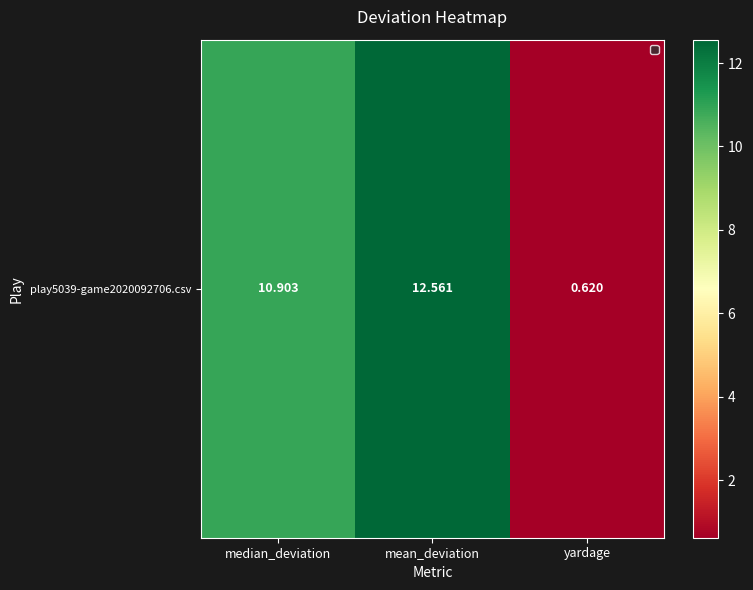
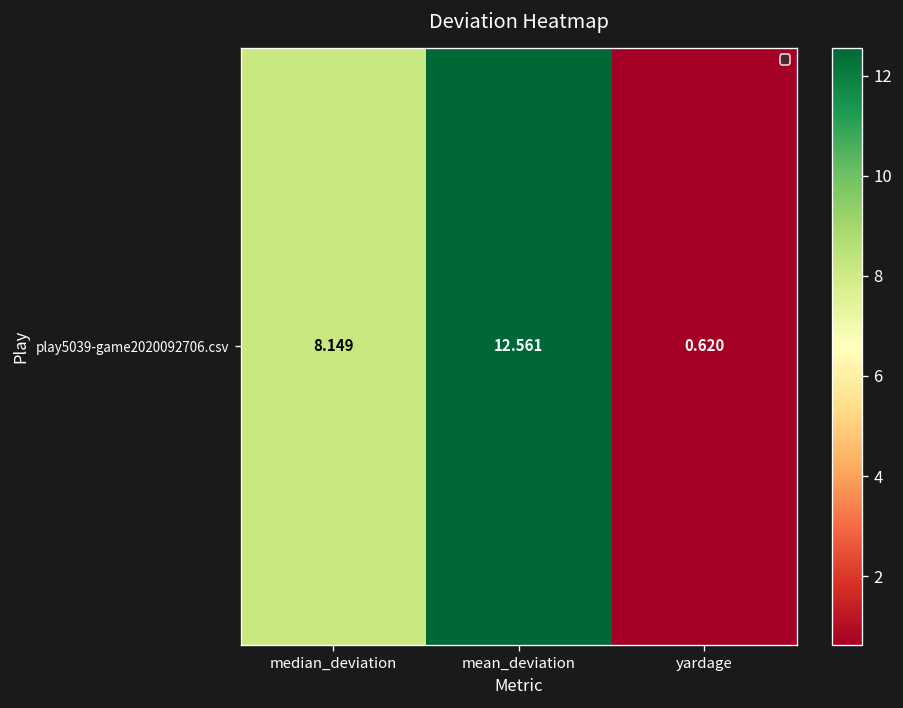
play5039-game2020092706.csv, median_deviation: 10.903 -> 8.149
